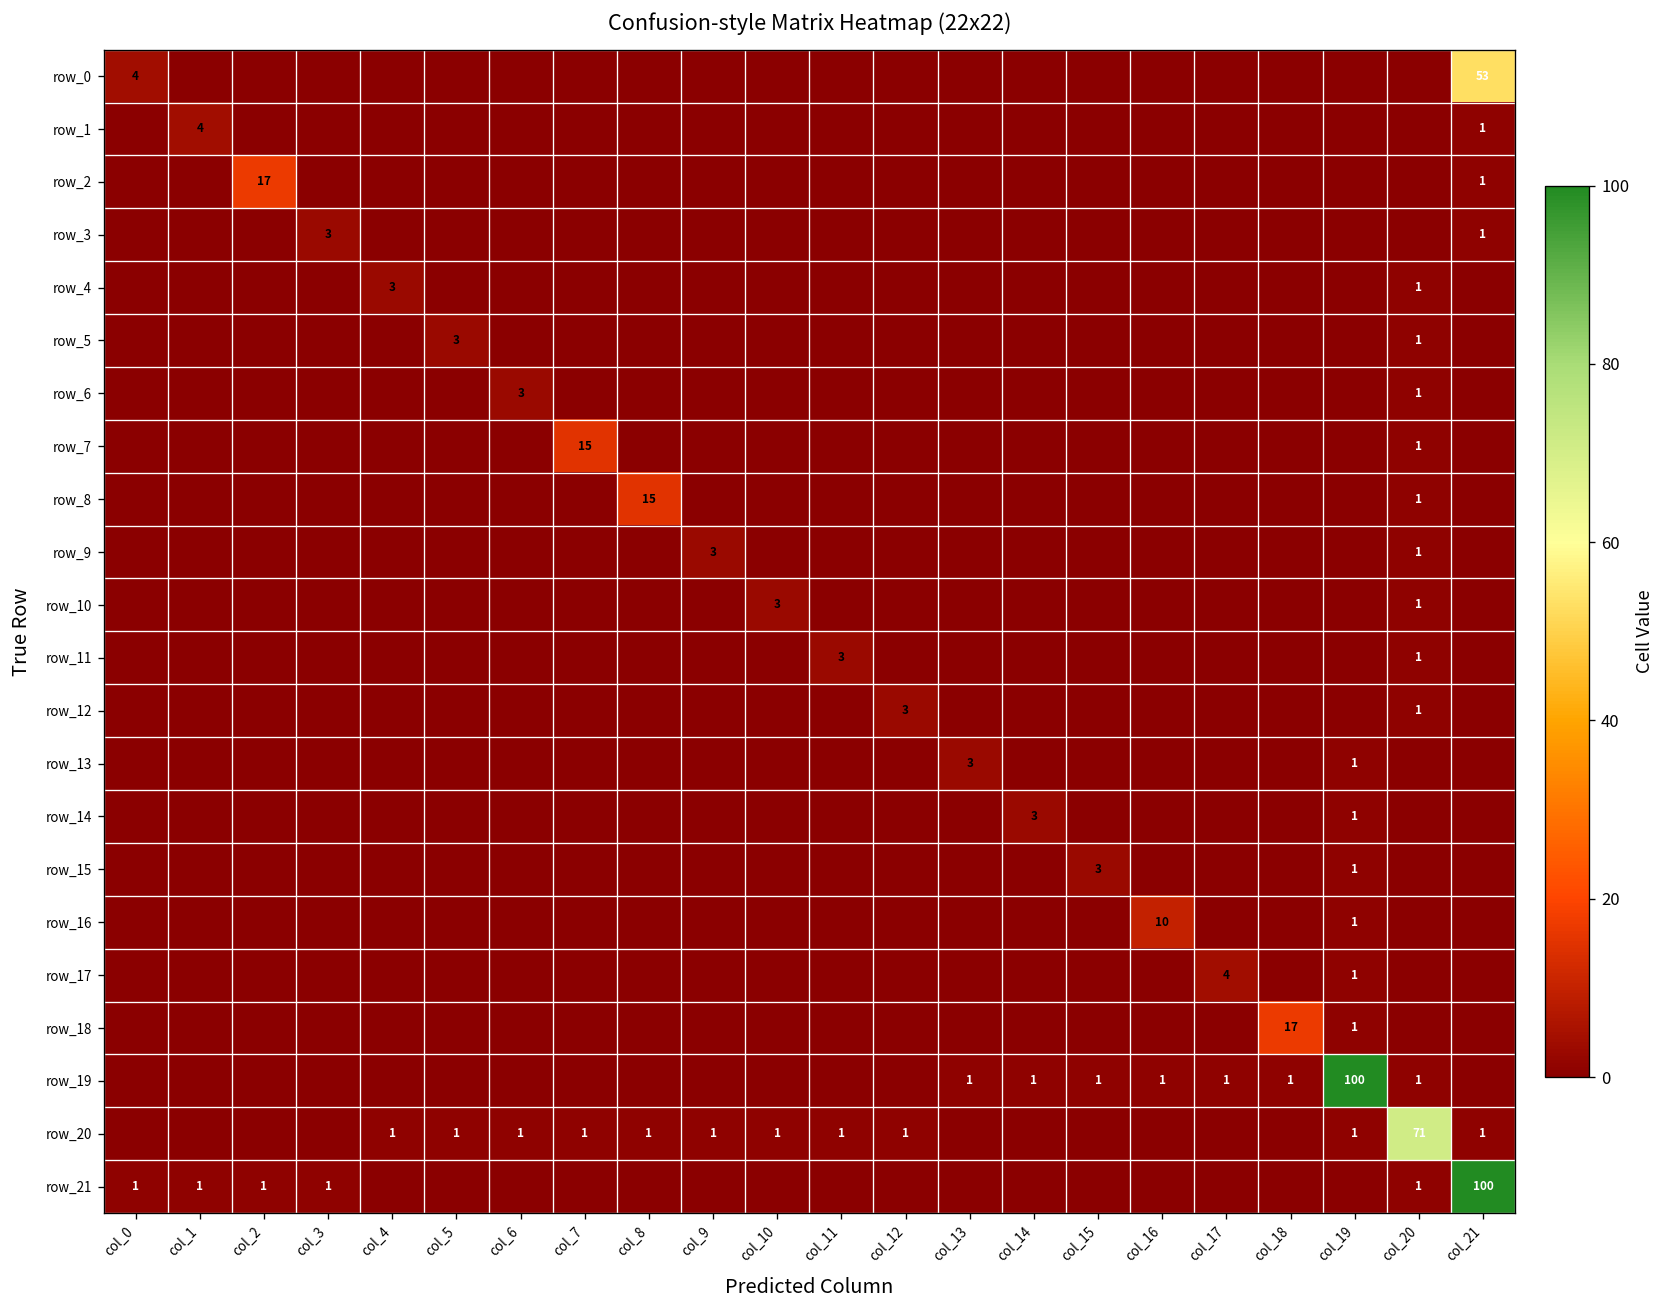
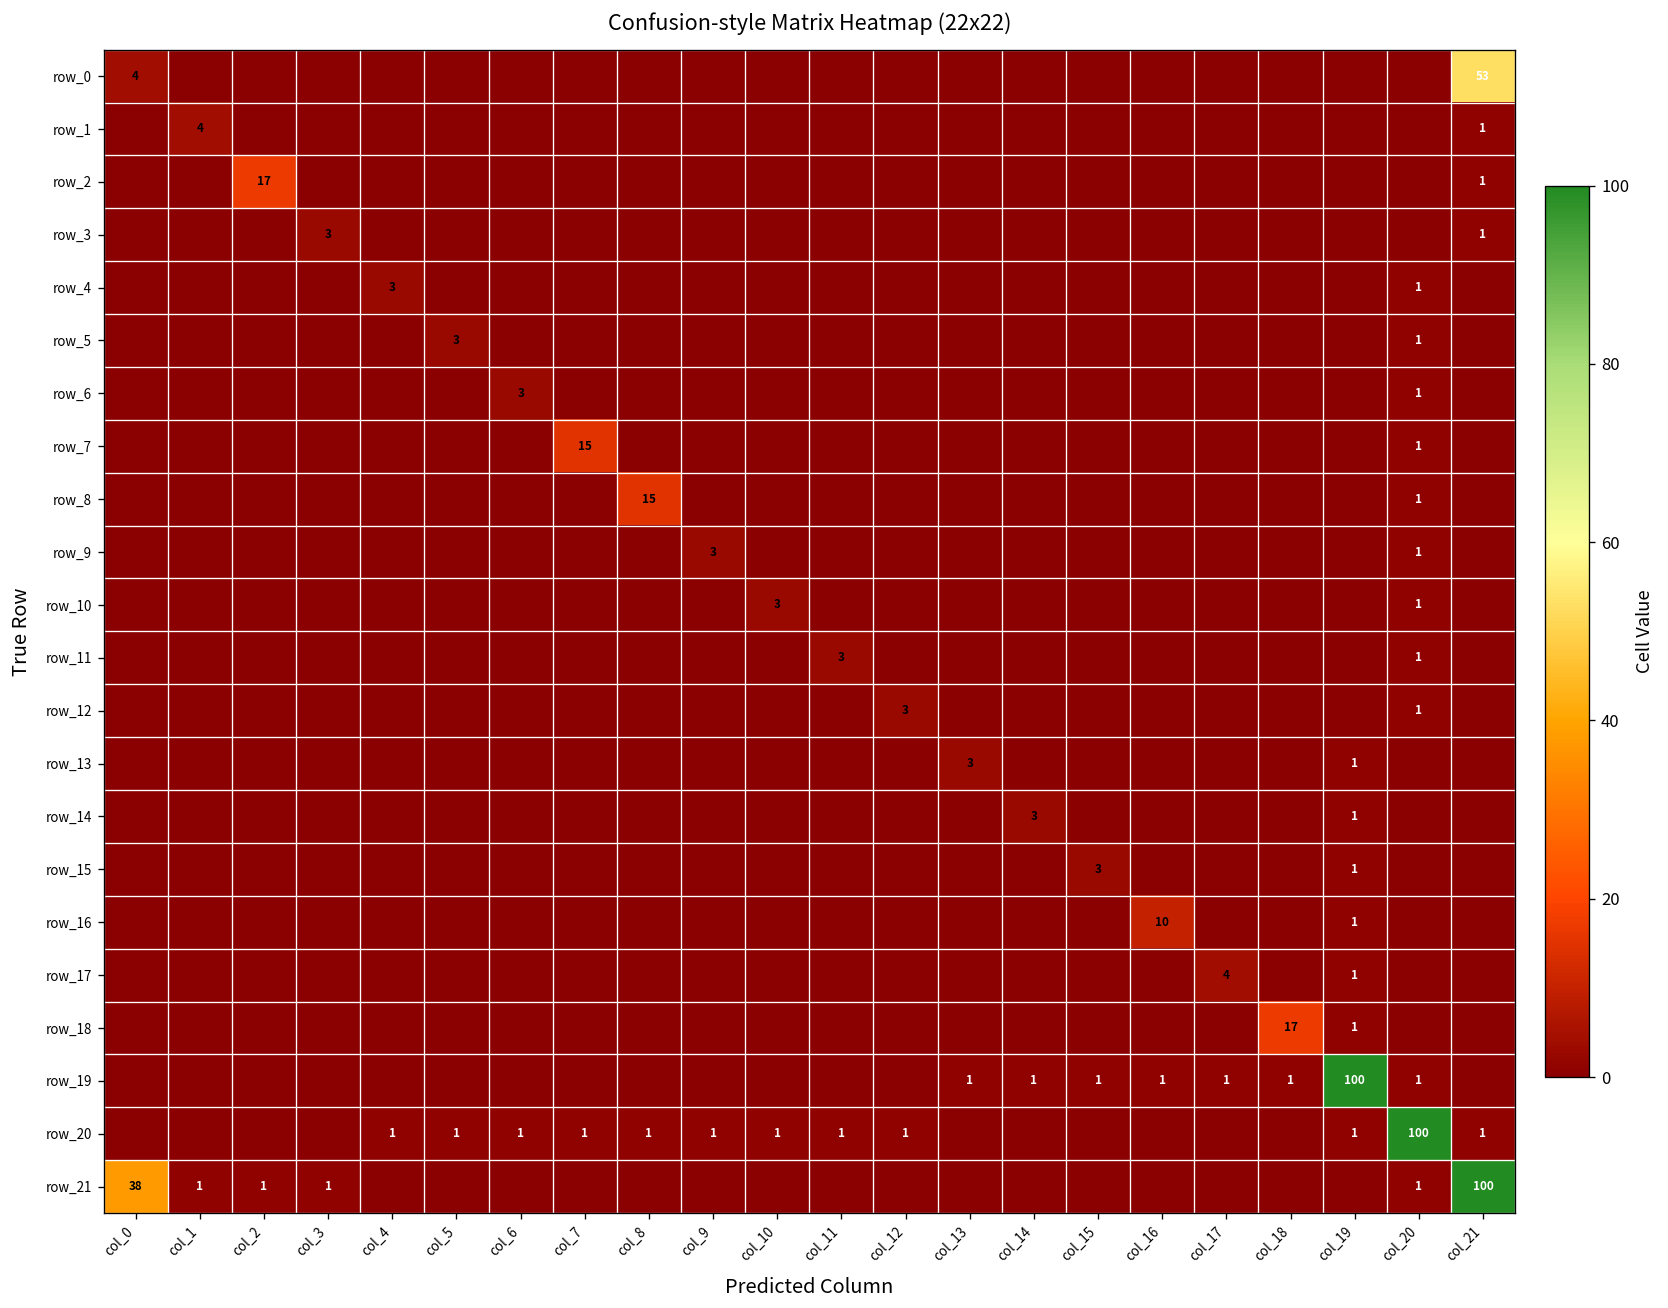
row_20, col_20: 71 -> 100
row_21, col_0: 1 -> 38
